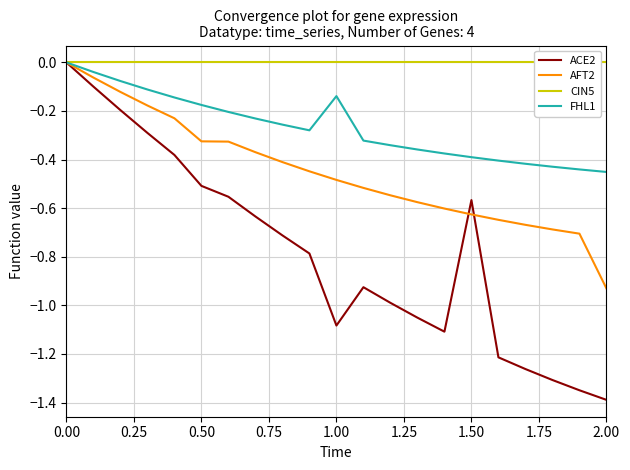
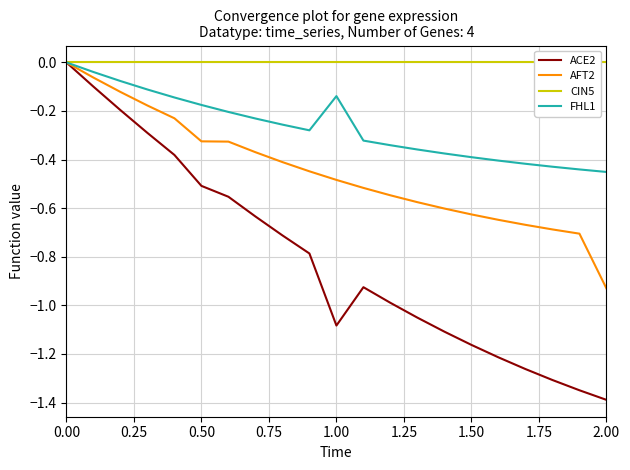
ACE2, 1.50: -0.57 -> -1.16
